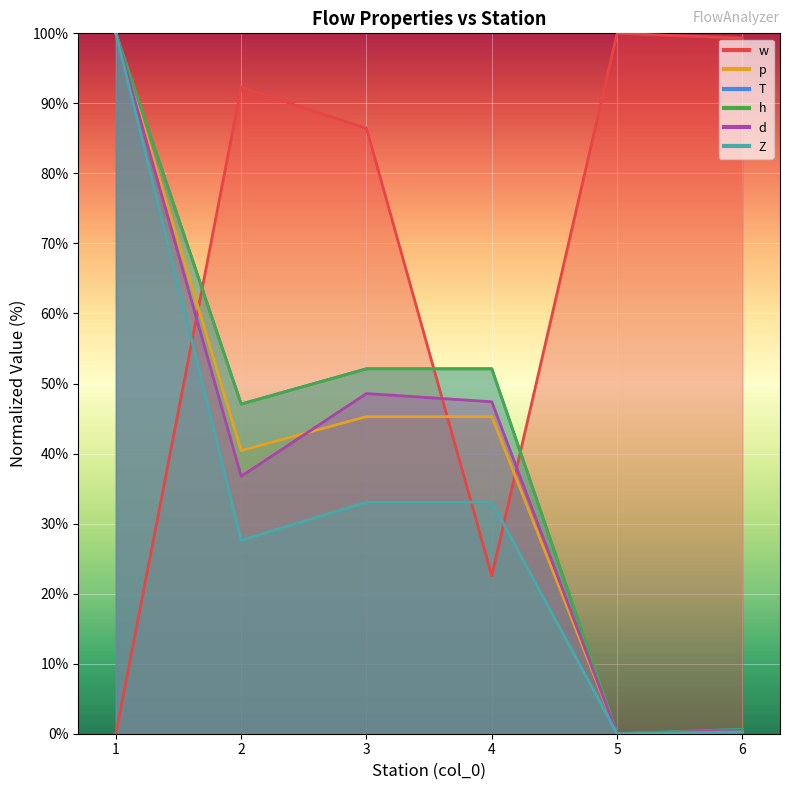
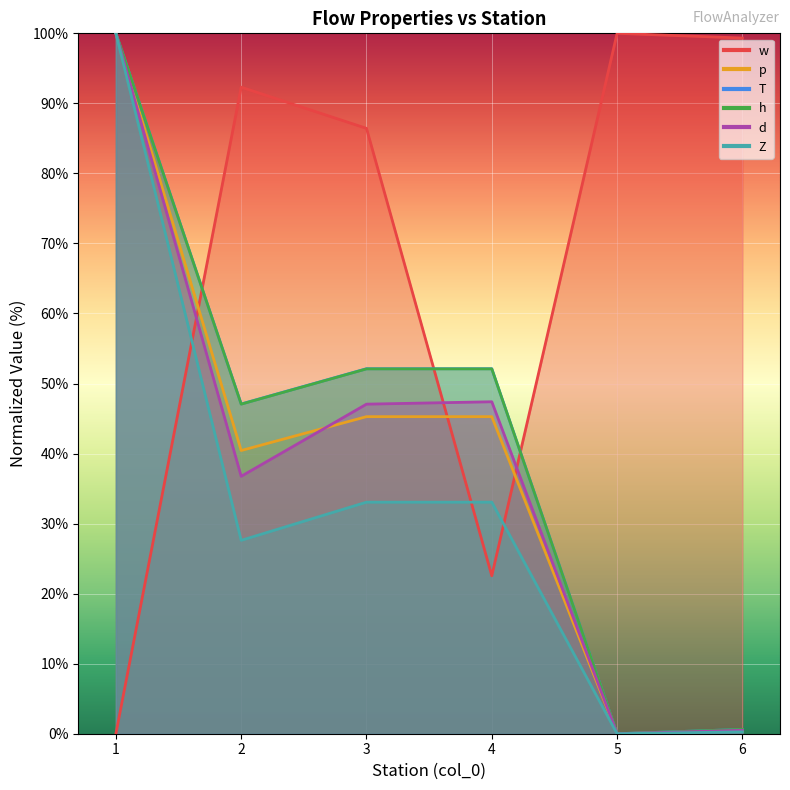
d, 3: 49% -> 47%
